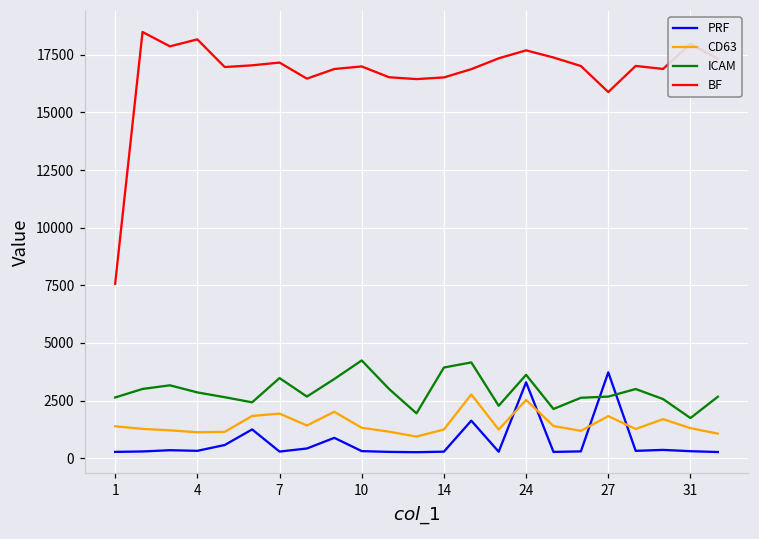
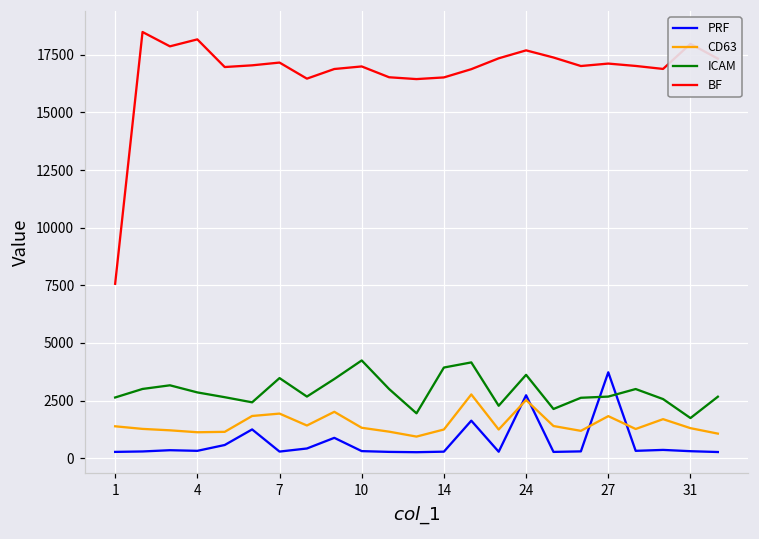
PRF, 24: 3300 -> 2700
BF, 27: 15900 -> 17100
